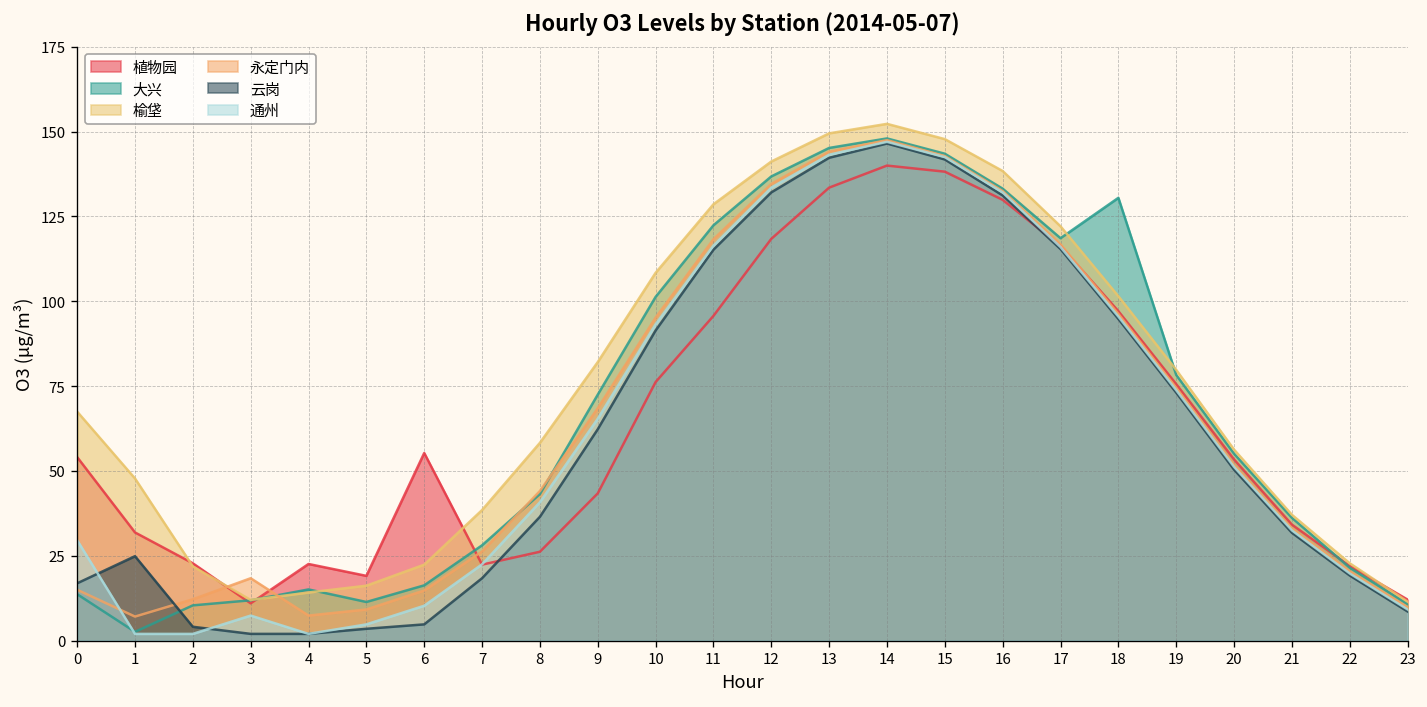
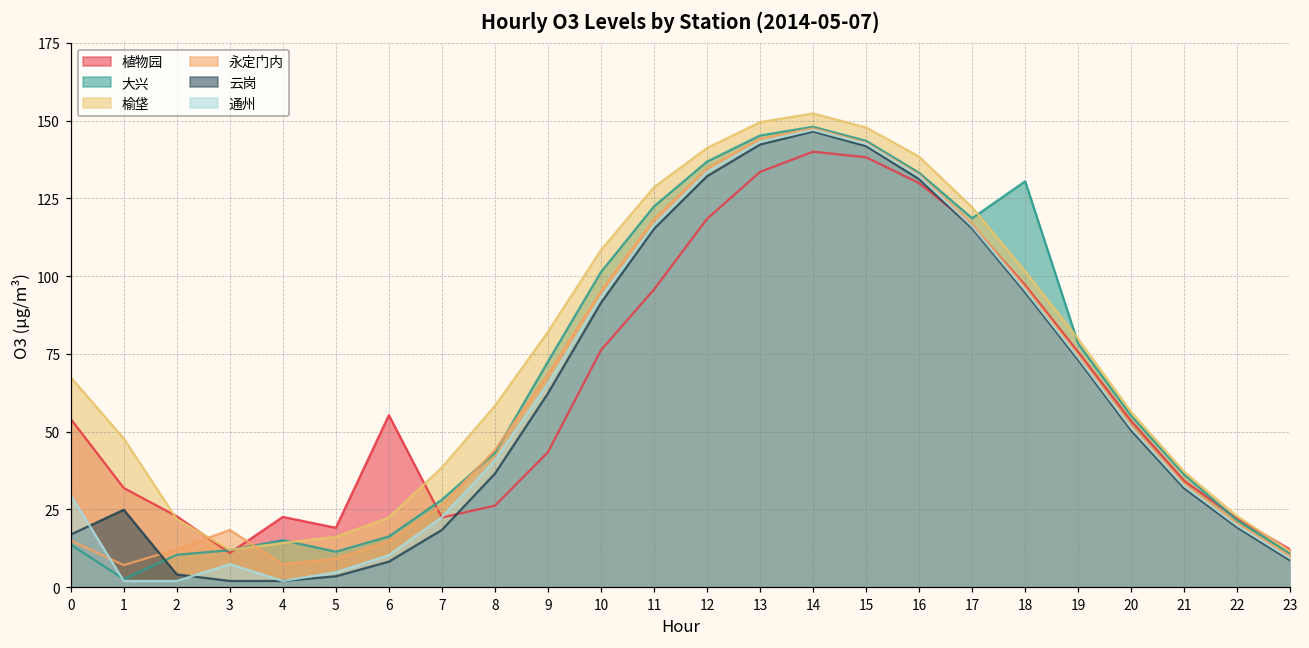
云岗, 6: 5 -> 8
